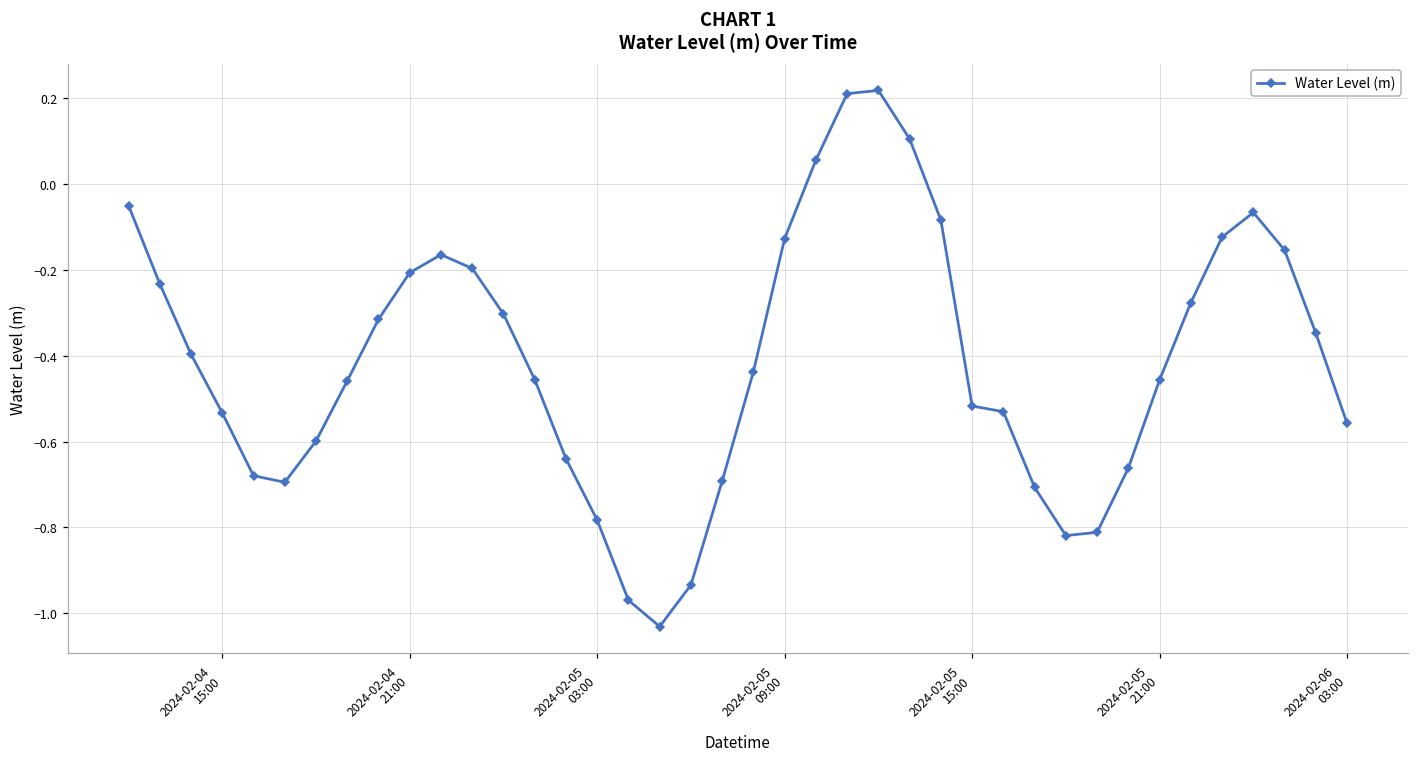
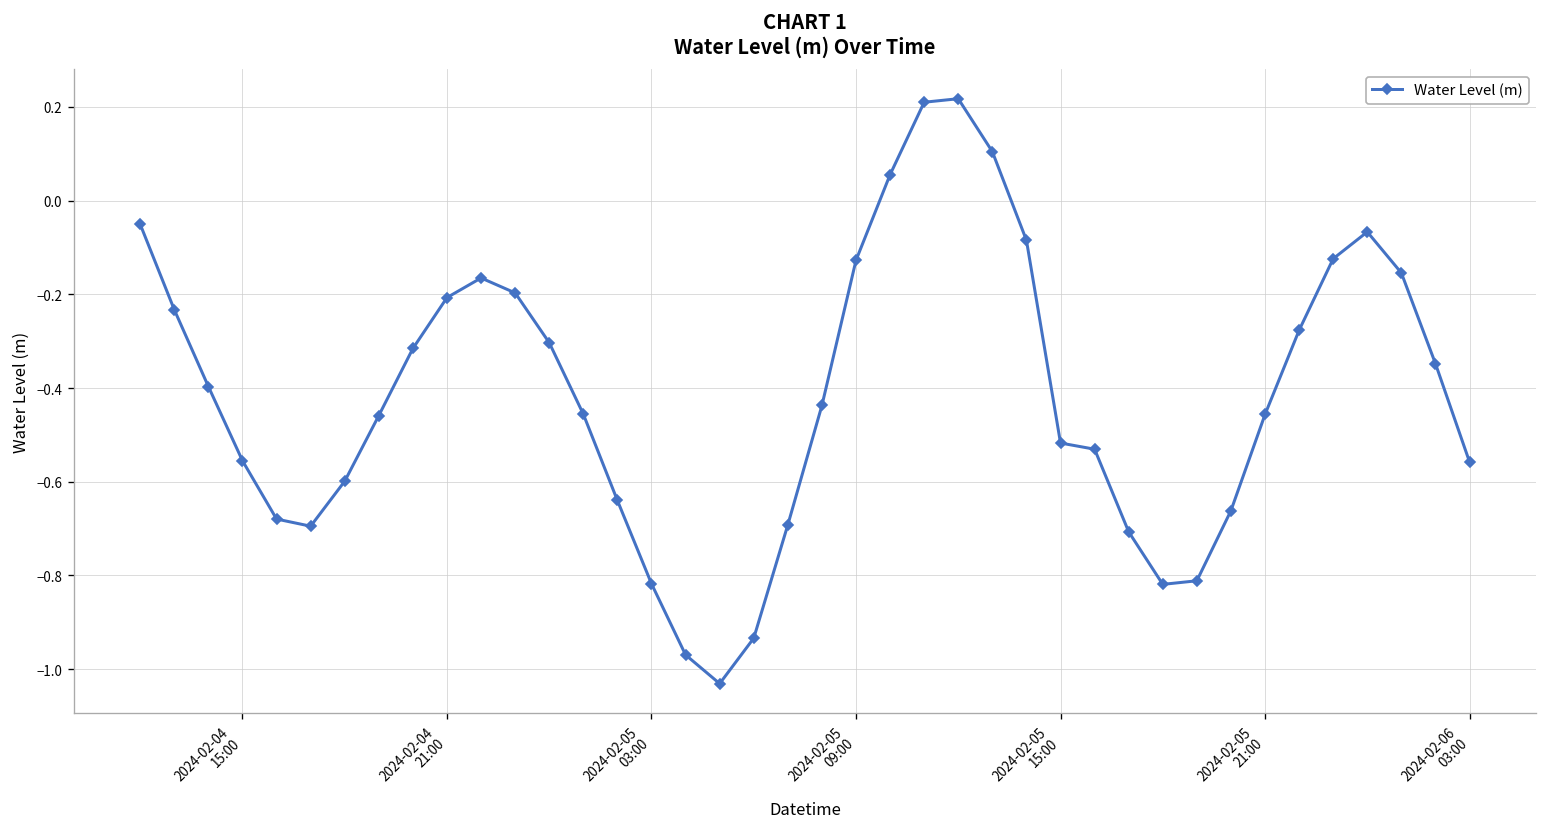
2024-02-04 15:00: -0.53 -> -0.56
2024-02-05 03:00: -0.78 -> -0.82
